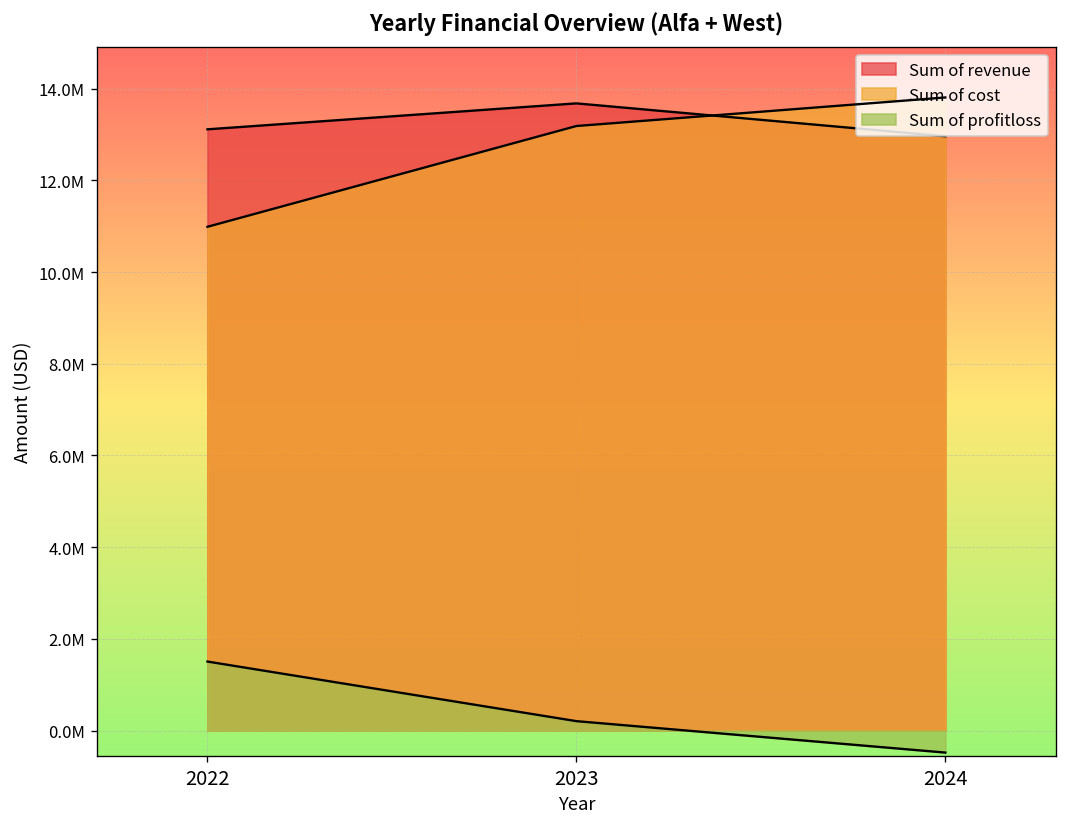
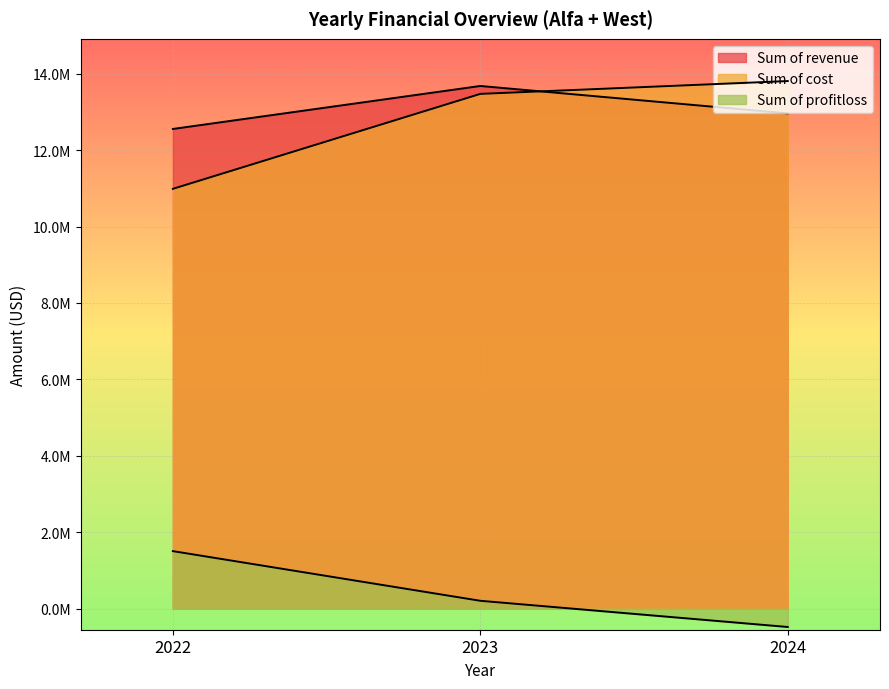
Sum of revenue, 2022: 13100000 -> 12600000
Sum of cost, 2023: 13200000 -> 13500000
